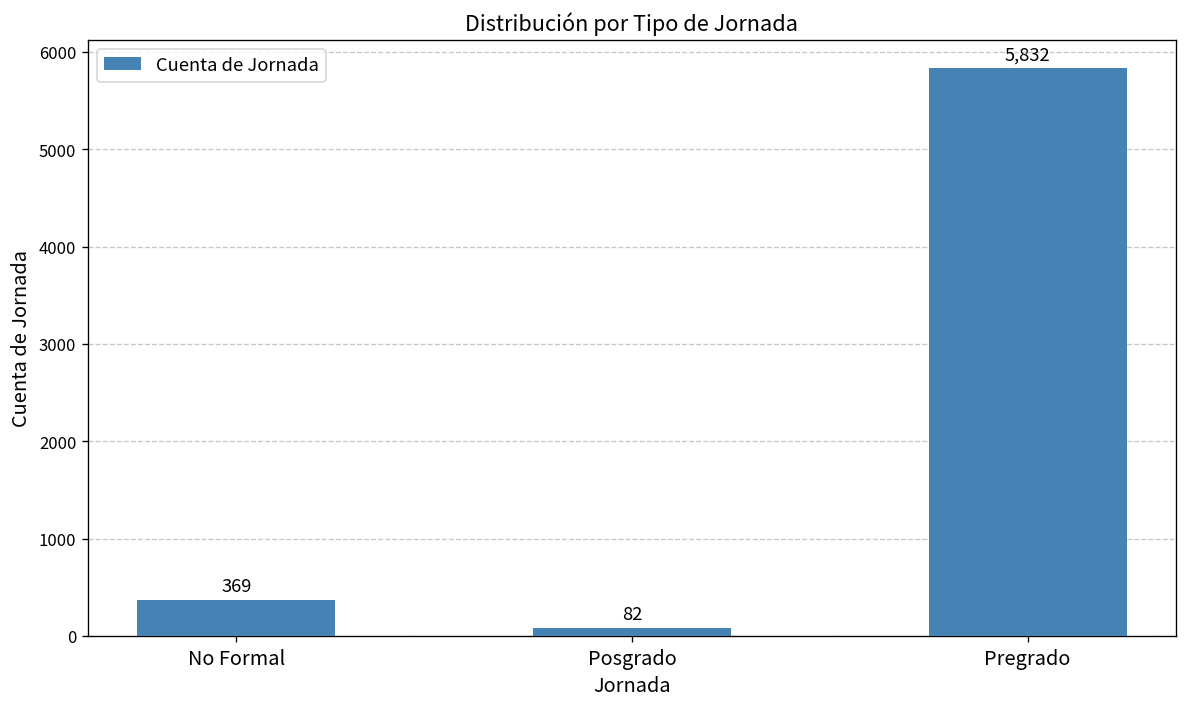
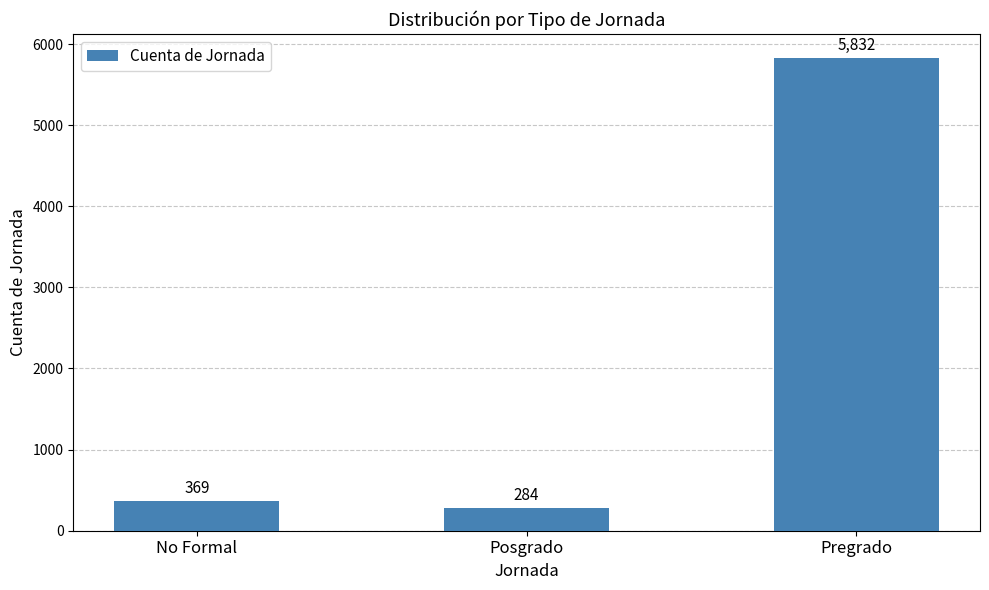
Posgrado: 82 -> 284
